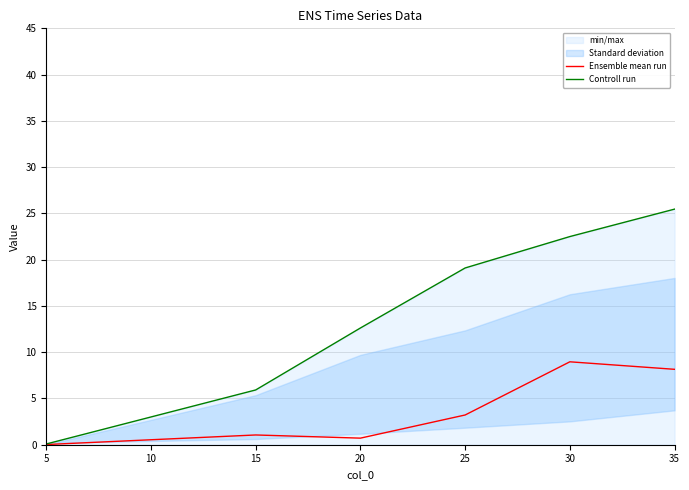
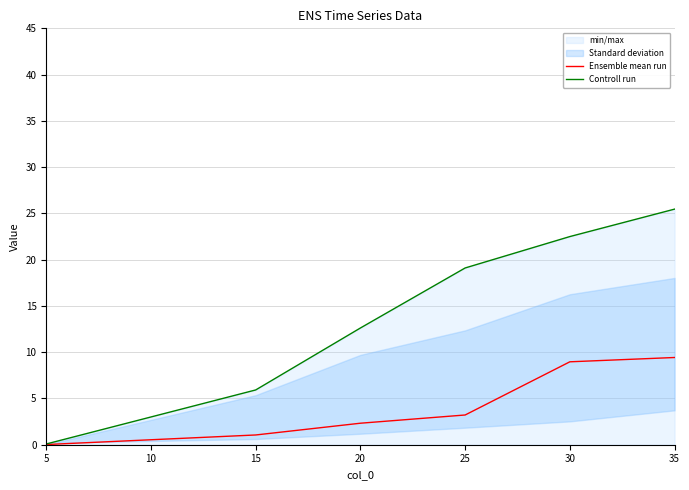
Ensemble mean run, 20: 1 -> 2
Ensemble mean run, 35: 8 -> 9
